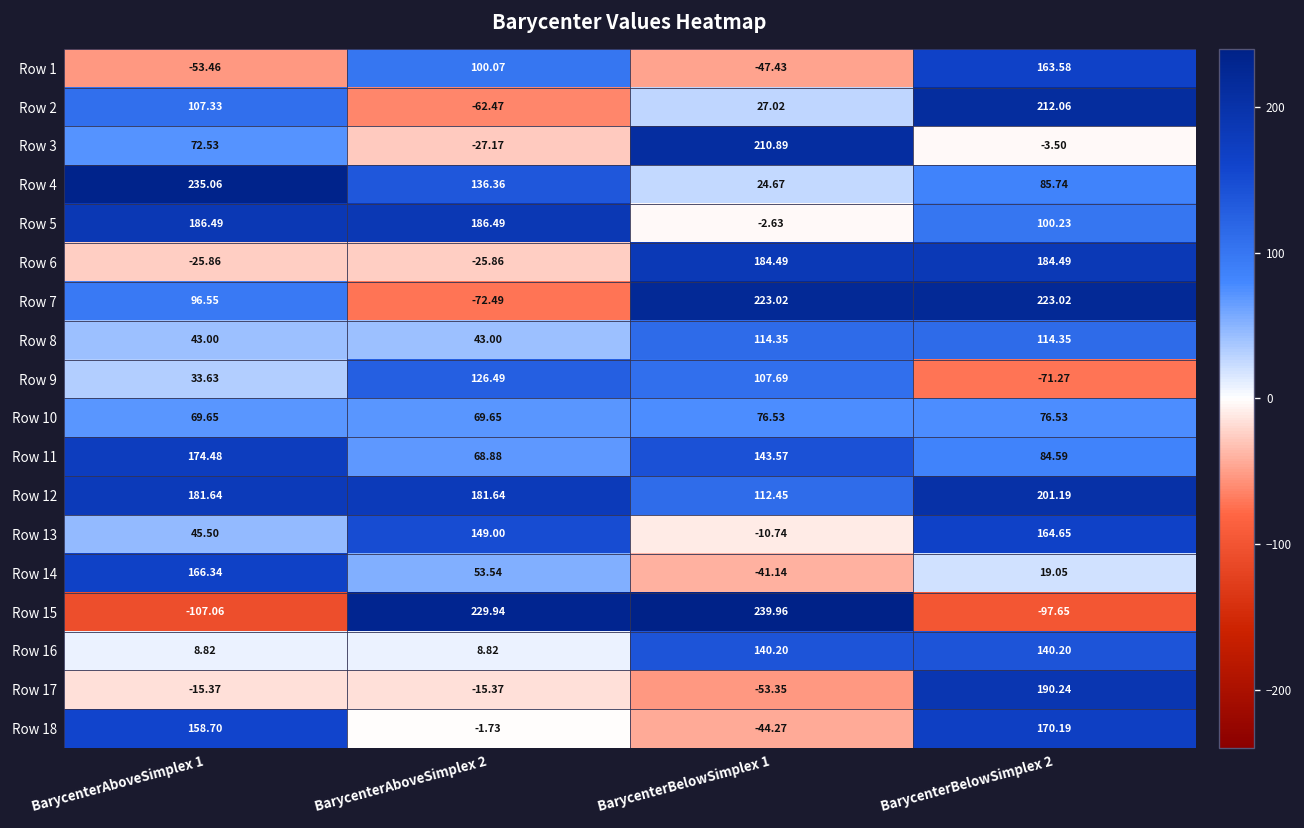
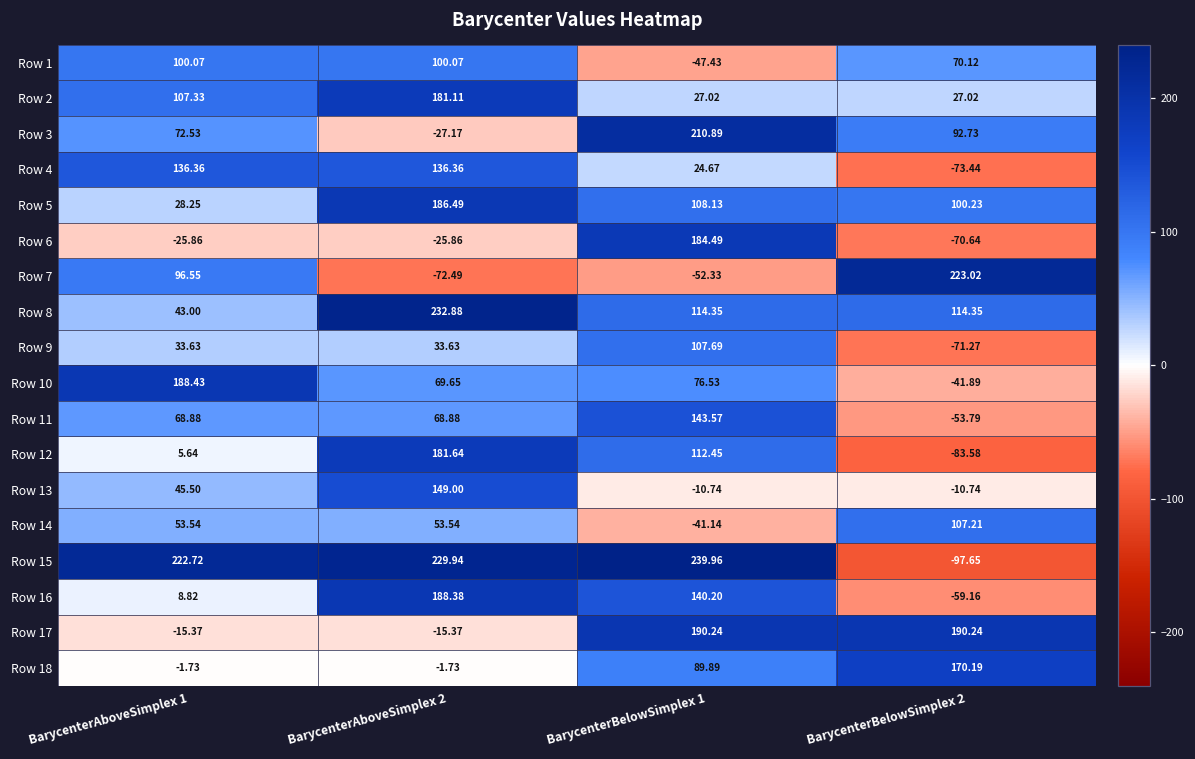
Row 1, BarycenterAboveSimplex 1: -53.46 -> 100.07
Row 1, BarycenterBelowSimplex 2: 163.58 -> 70.12
Row 2, BarycenterAboveSimplex 2: -62.47 -> 181.11
Row 2, BarycenterBelowSimplex 2: 212.06 -> 27.02
Row 3, BarycenterBelowSimplex 2: -3.50 -> 92.73
Row 4, BarycenterAboveSimplex 1: 235.06 -> 136.36
Row 4, BarycenterBelowSimplex 2: 85.74 -> -73.44
Row 5, BarycenterAboveSimplex 1: 186.49 -> 28.25
Row 5, BarycenterBelowSimplex 1: -2.63 -> 108.13
Row 6, BarycenterBelowSimplex 2: 184.49 -> -70.64
Row 7, BarycenterBelowSimplex 1: 223.02 -> -52.33
Row 8, BarycenterAboveSimplex 2: 43.00 -> 232.88
Row 9, BarycenterAboveSimplex 2: 126.49 -> 33.63
Row 10, BarycenterAboveSimplex 1: 69.65 -> 188.43
Row 10, BarycenterBelowSimplex 2: 76.53 -> -41.89
Row 11, BarycenterAboveSimplex 1: 174.48 -> 68.88
Row 11, BarycenterBelowSimplex 2: 84.59 -> -53.79
Row 12, BarycenterAboveSimplex 1: 181.64 -> 5.64
Row 12, BarycenterBelowSimplex 2: 201.19 -> -83.58
Row 13, BarycenterBelowSimplex 2: 164.65 -> -10.74
Row 14, BarycenterAboveSimplex 1: 166.34 -> 53.54
Row 14, BarycenterBelowSimplex 2: 19.05 -> 107.21
Row 15, BarycenterAboveSimplex 1: -107.06 -> 222.72
Row 16, BarycenterAboveSimplex 2: 8.82 -> 188.38
Row 16, BarycenterBelowSimplex 2: 140.20 -> -59.16
Row 17, BarycenterBelowSimplex 1: -53.35 -> 190.24
Row 18, BarycenterAboveSimplex 1: 158.70 -> -1.73
Row 18, BarycenterBelowSimplex 1: -44.27 -> 89.89
